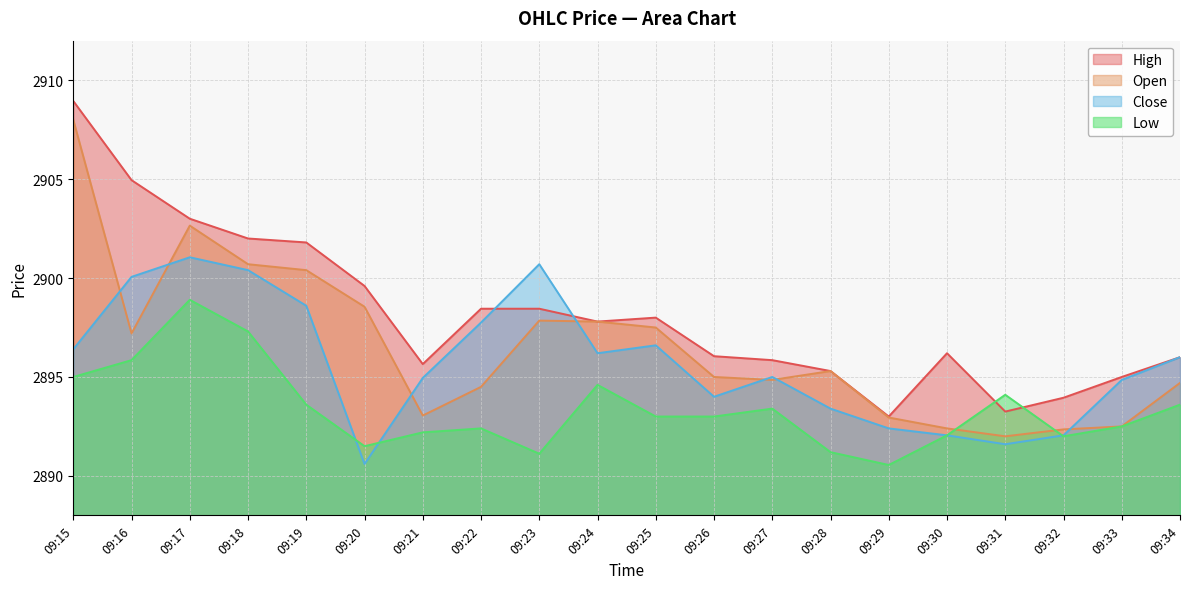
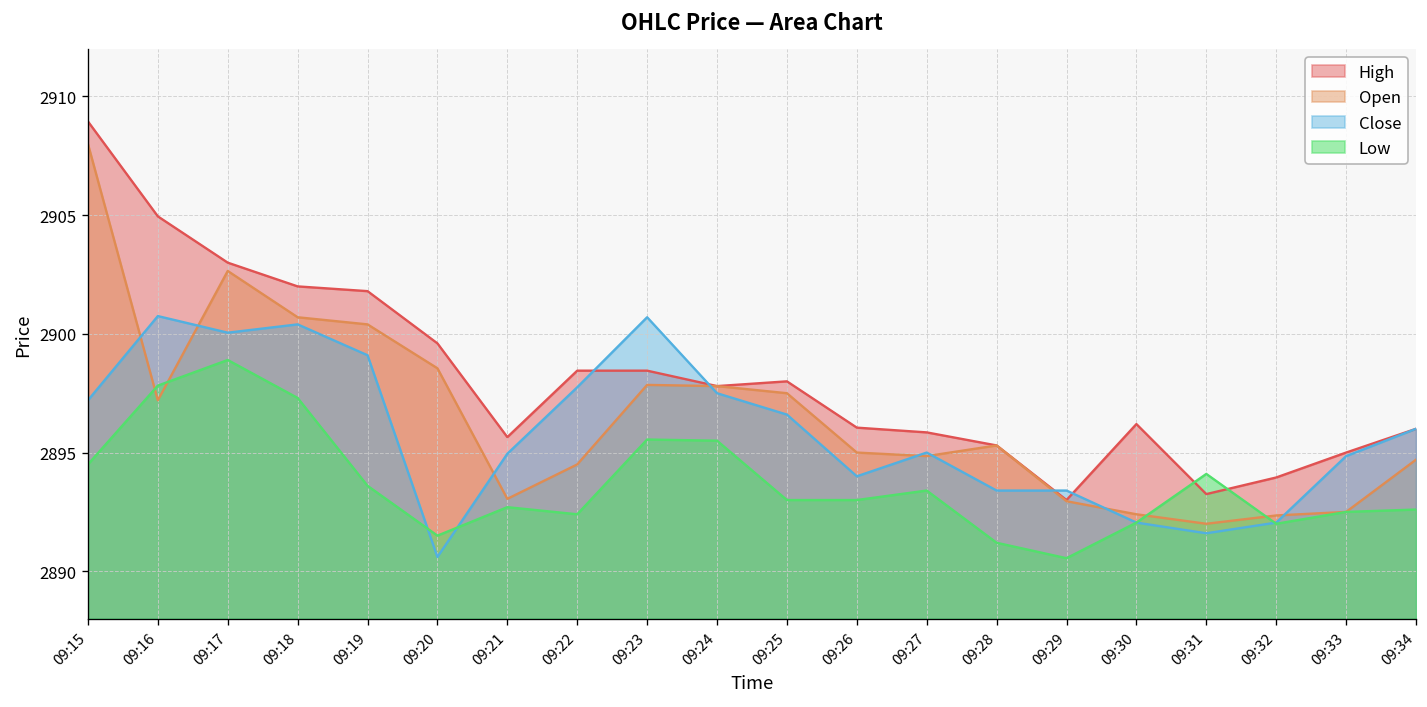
Close, 09:15: 2896.4 -> 2897.2
Low, 09:15: 2895.0 -> 2894.5
Close, 09:16: 2900.1 -> 2900.8
Low, 09:16: 2895.9 -> 2897.8
Close, 09:17: 2901.1 -> 2900.1
Close, 09:19: 2898.6 -> 2899.1
Low, 09:21: 2892.2 -> 2892.7
Low, 09:23: 2891.1 -> 2895.6
Close, 09:24: 2896.2 -> 2897.5
Low, 09:24: 2894.6 -> 2895.5
Close, 09:29: 2892.4 -> 2893.4
Low, 09:34: 2893.6 -> 2892.6
